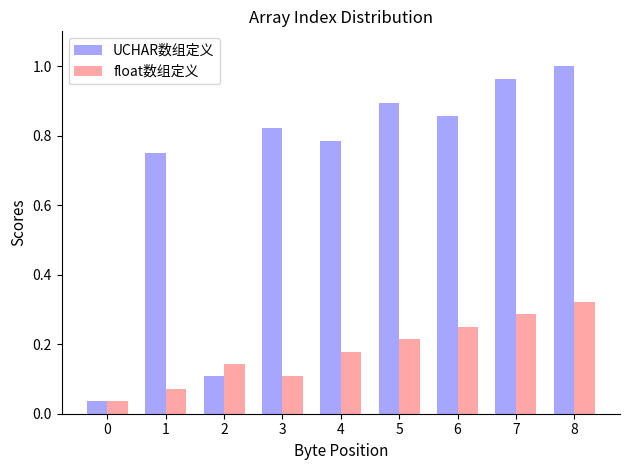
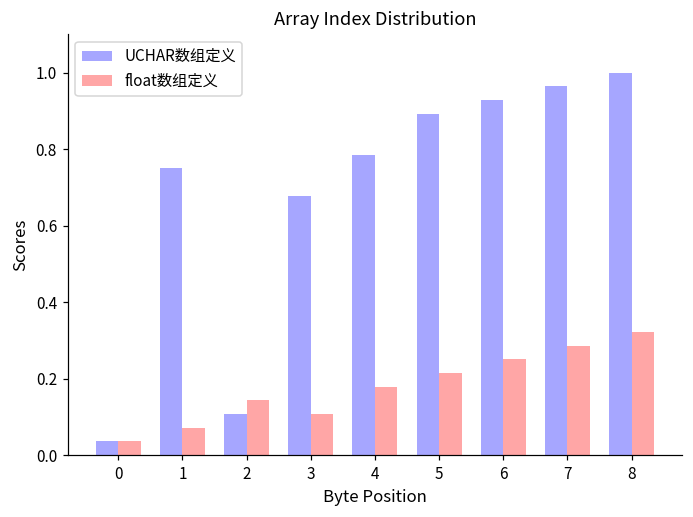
UCHAR数组定义, 3: 0.82 -> 0.68
UCHAR数组定义, 6: 0.86 -> 0.93
